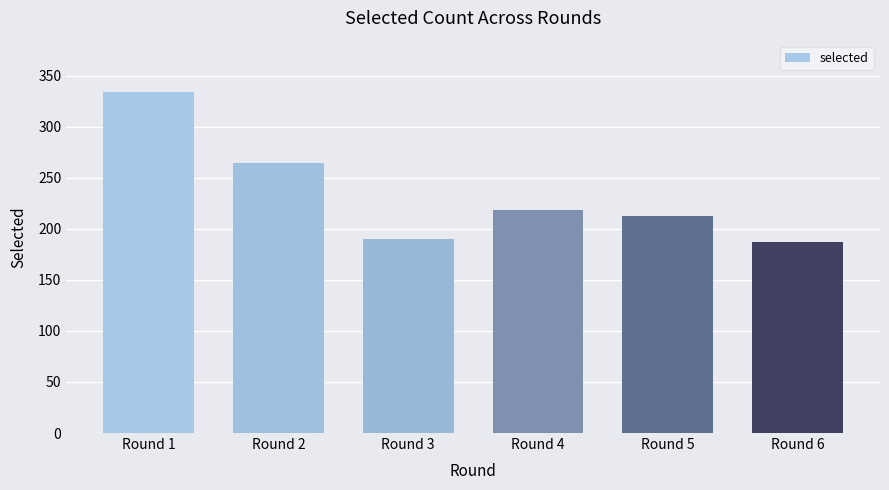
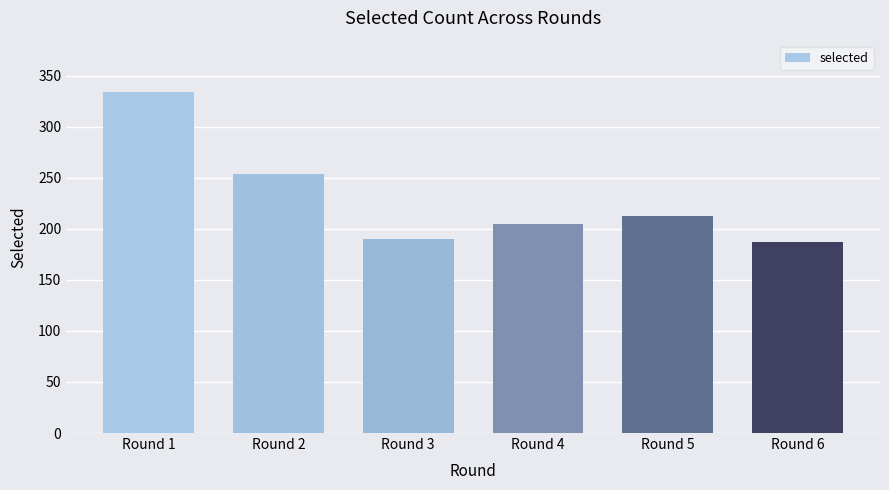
Round 2: 264 -> 254
Round 4: 218 -> 205
